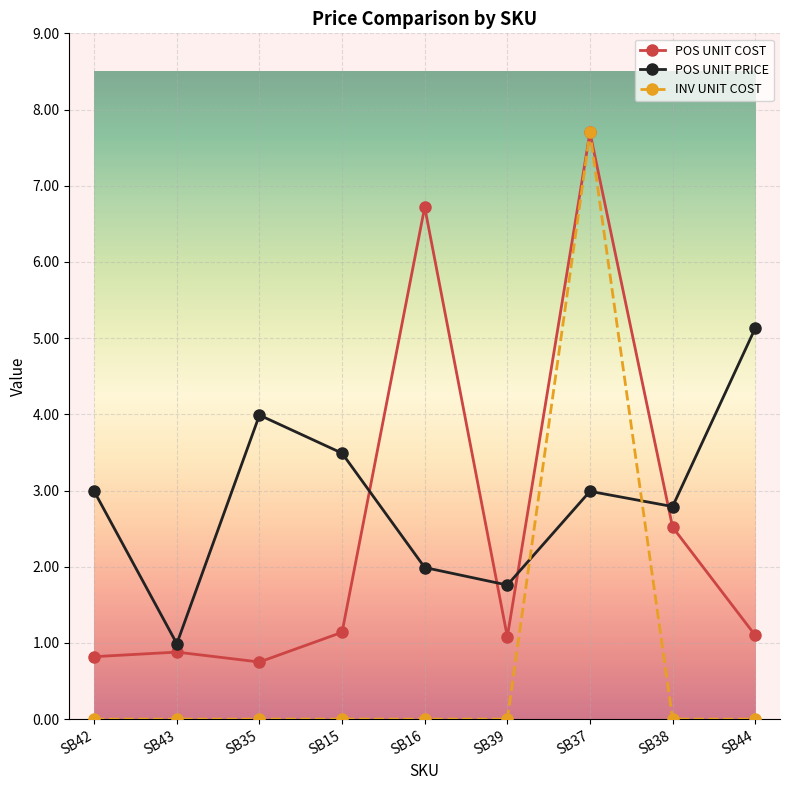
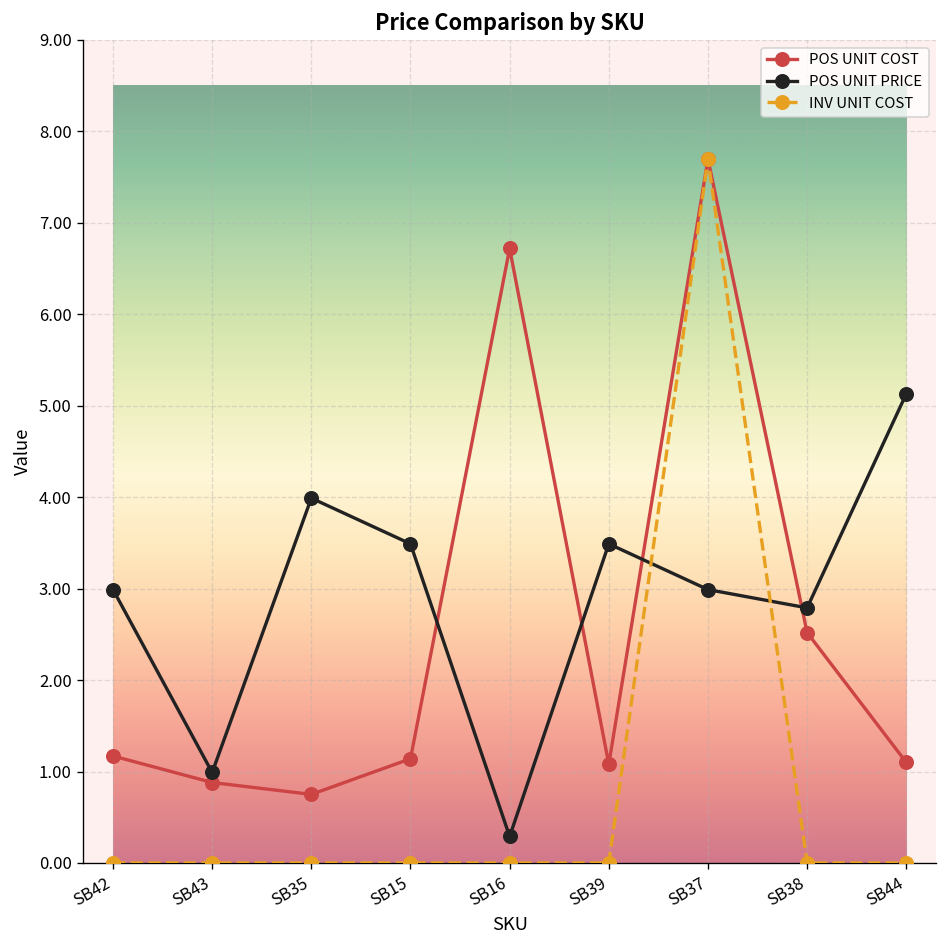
POS UNIT COST, SB42: 0.8 -> 1.2
POS UNIT PRICE, SB16: 2.0 -> 0.3
POS UNIT PRICE, SB39: 1.8 -> 3.5
